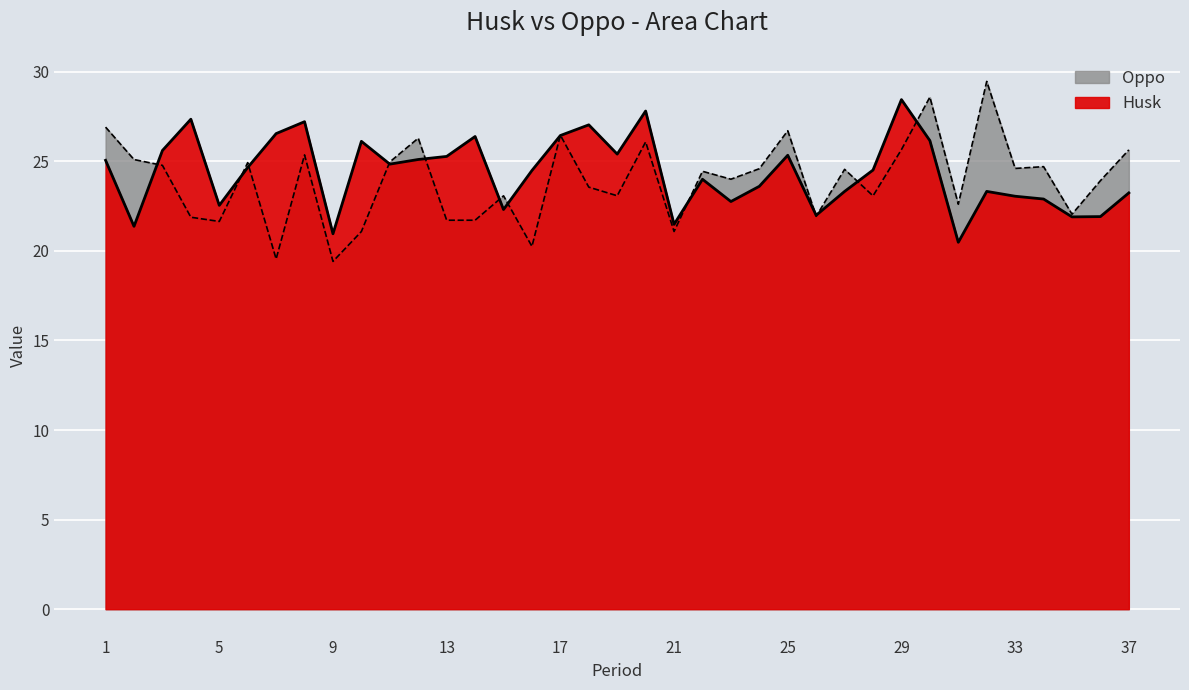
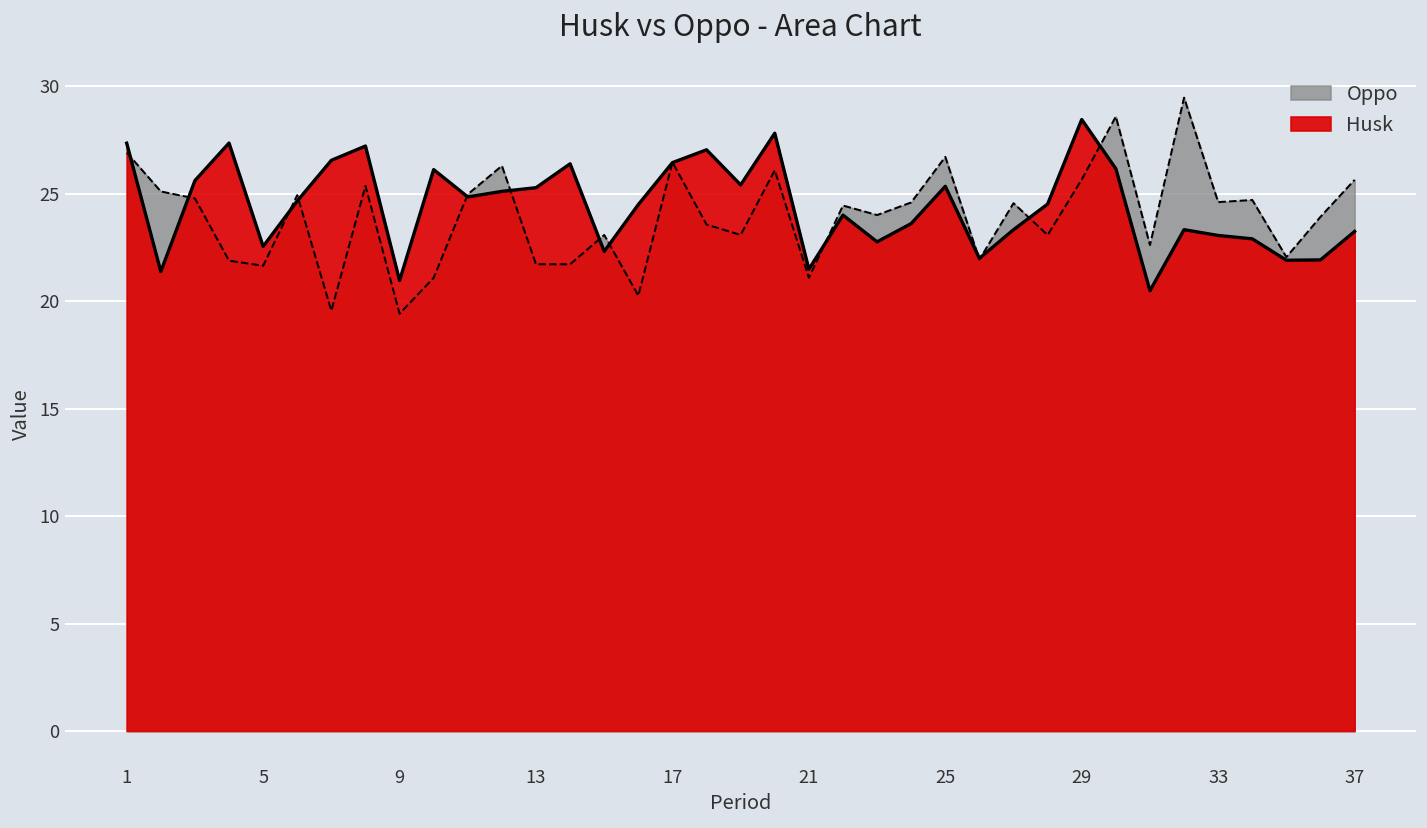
Husk, 1: 25.1 -> 27.3
